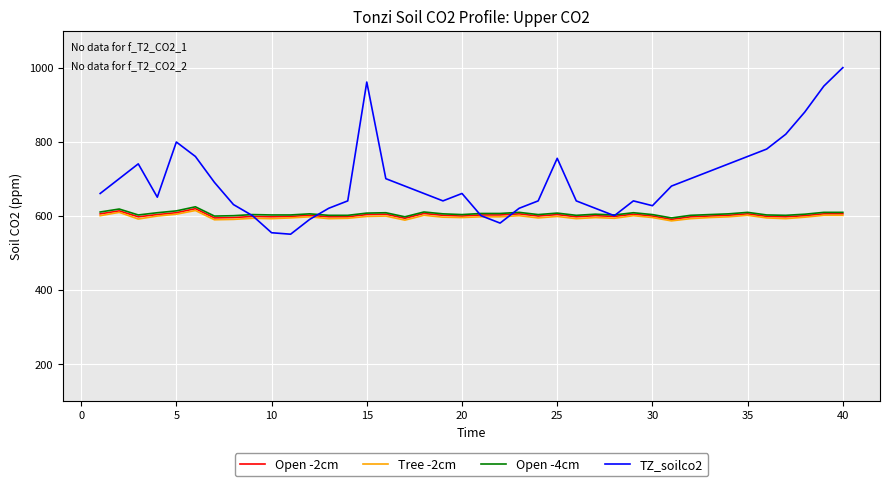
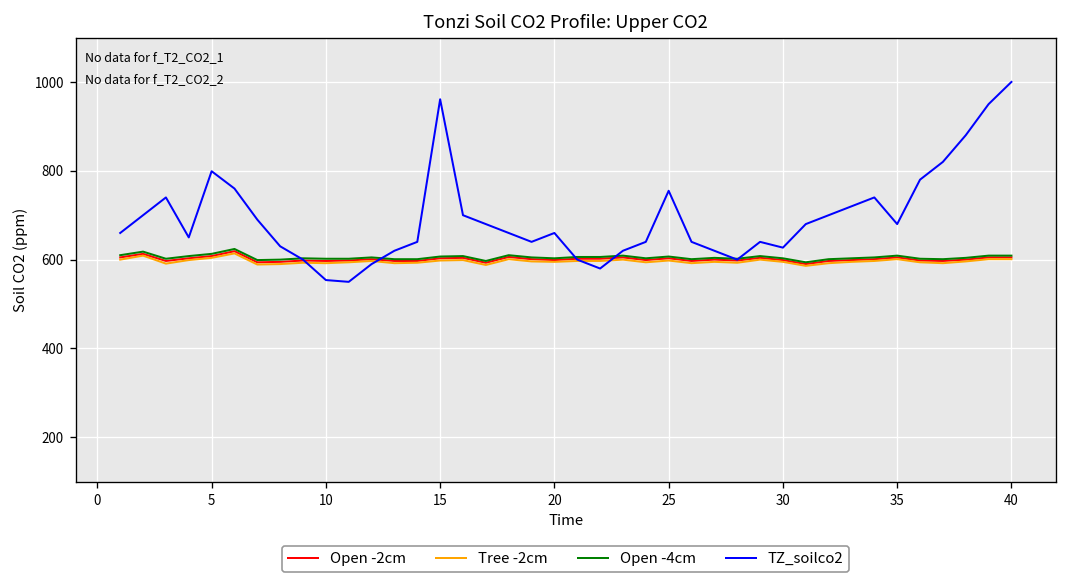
TZ_soilco2, 35: 760 -> 680
